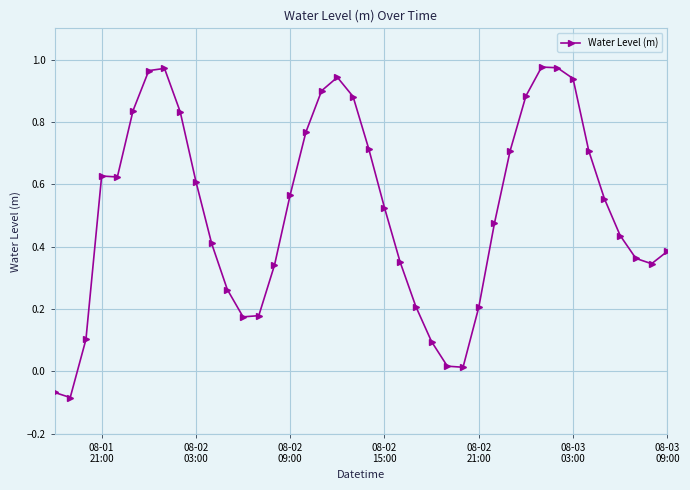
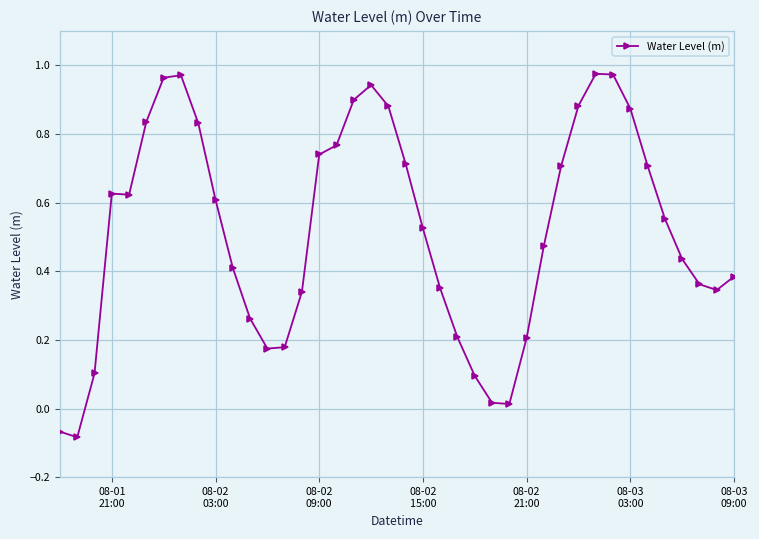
08-02 09:00: 0.57 -> 0.74
08-03 03:00: 0.94 -> 0.87
